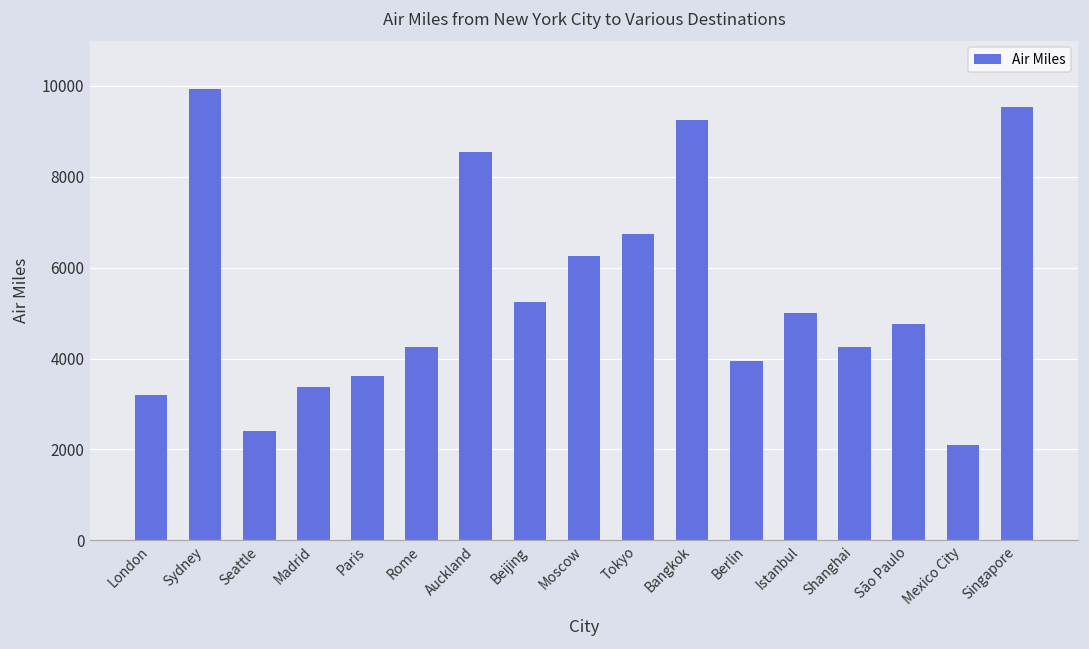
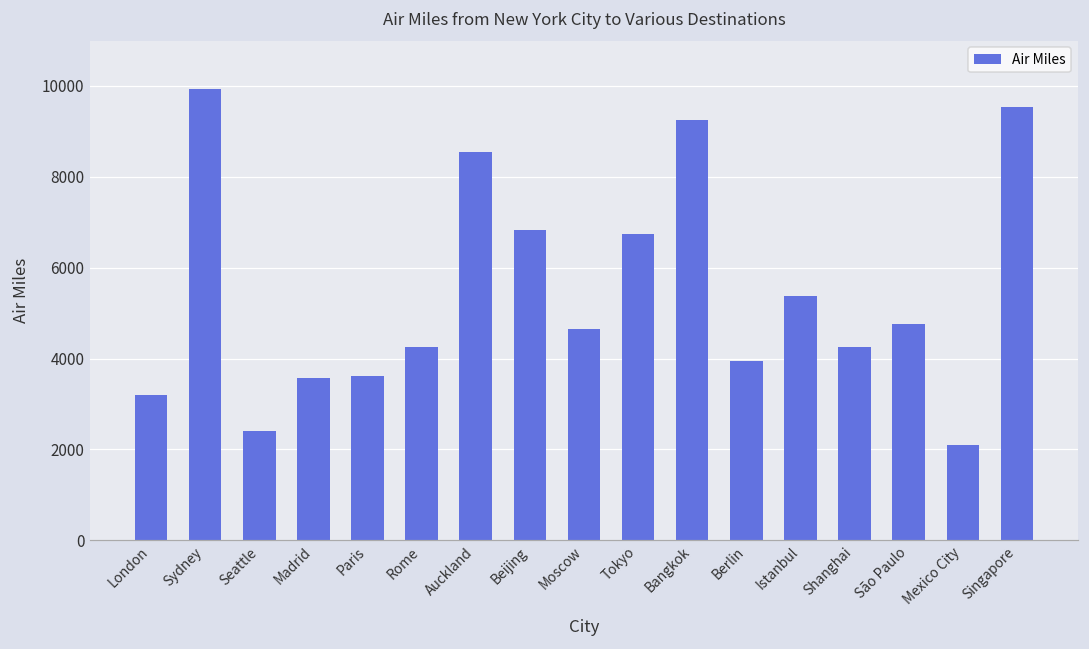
Madrid: 3400 -> 3600
Beijing: 5200 -> 6800
Moscow: 6300 -> 4700
Istanbul: 5000 -> 5400
